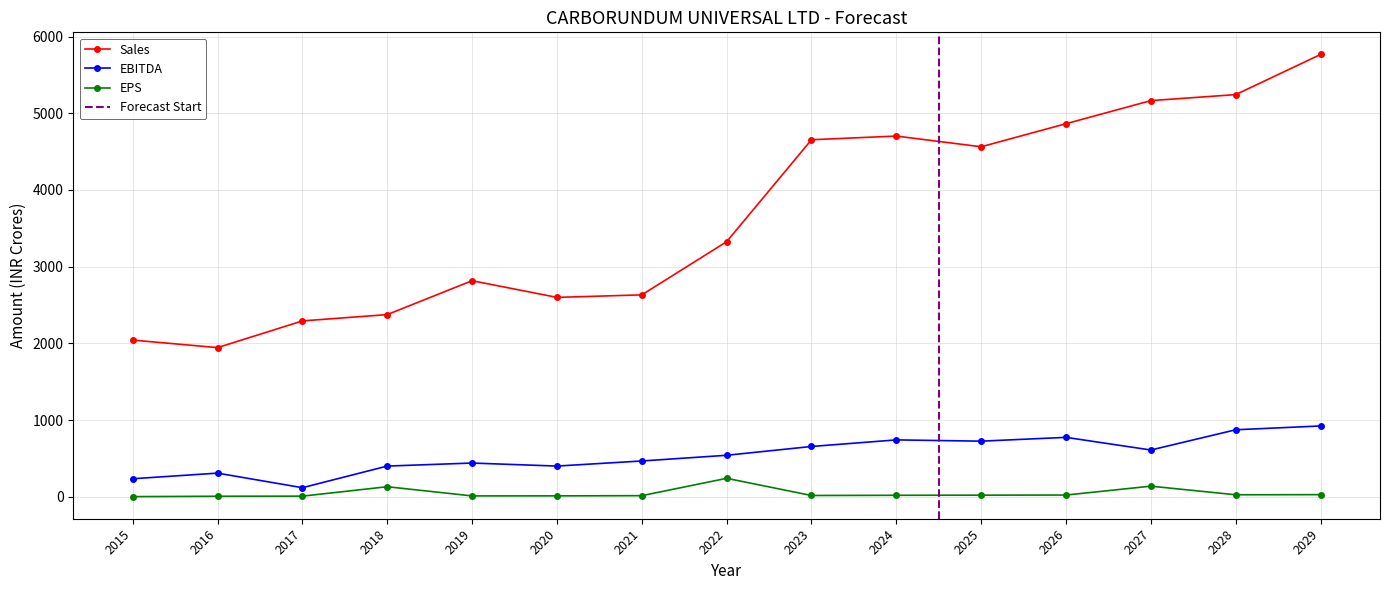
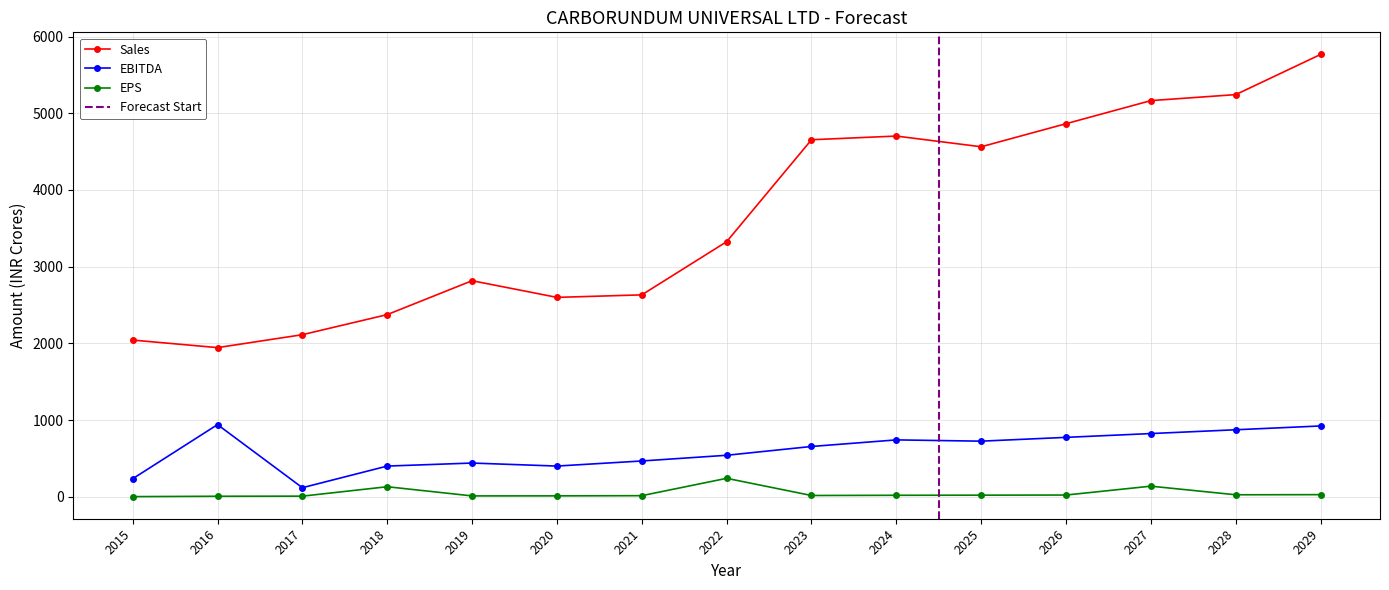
EBITDA, 2016: 300 -> 900
Sales, 2017: 2300 -> 2100
EBITDA, 2027: 600 -> 800
